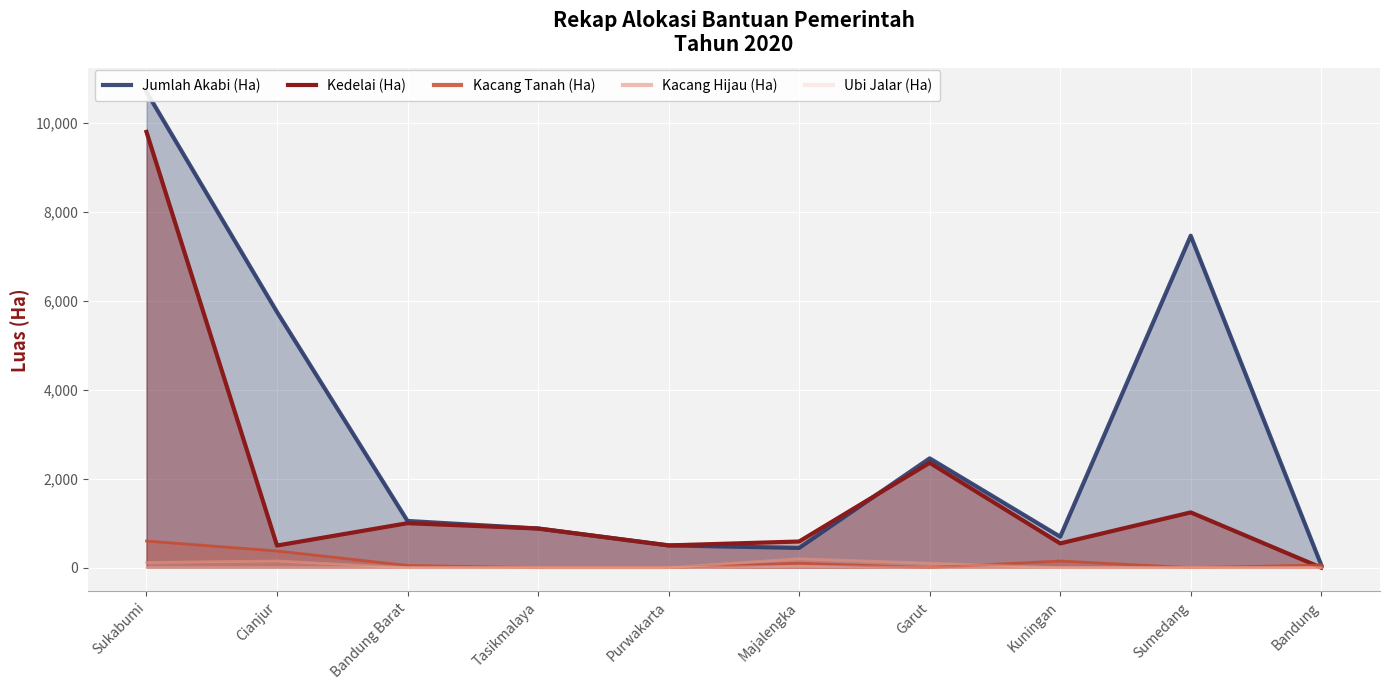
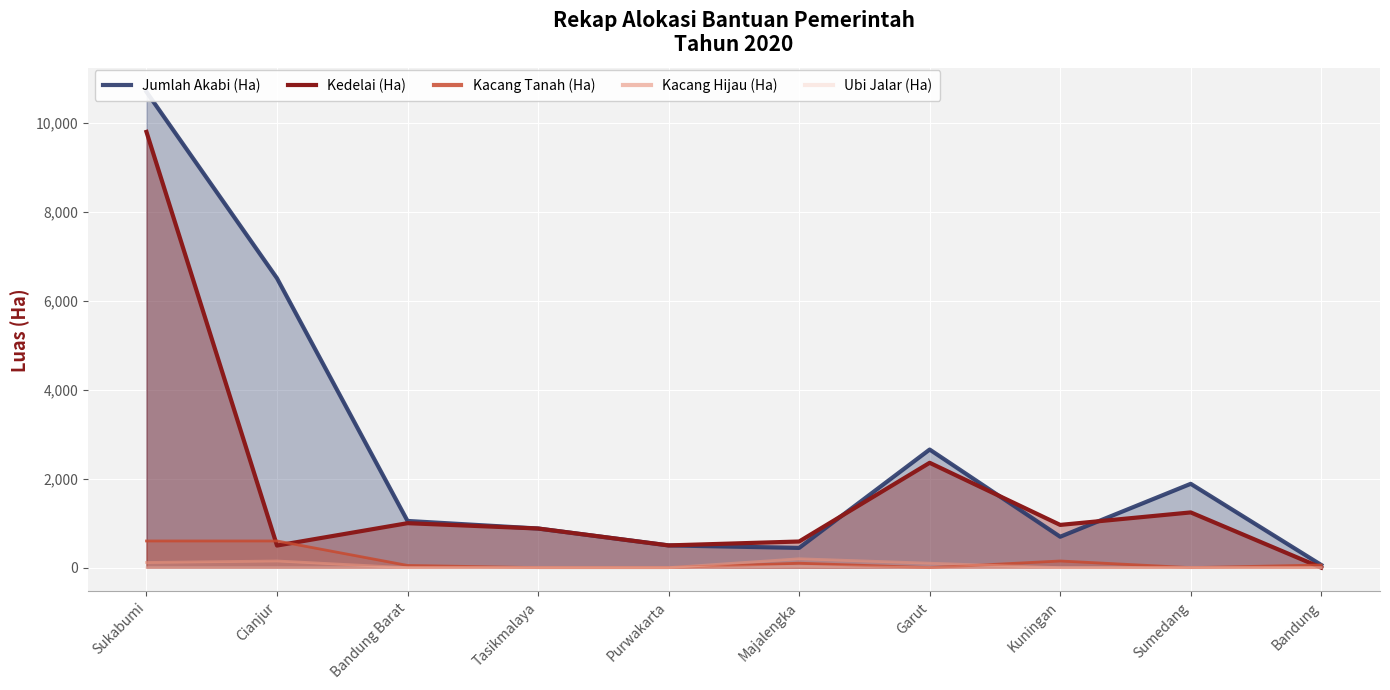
Jumlah Akabi (Ha), Cianjur: 5,800 -> 6,500
Kacang Tanah (Ha), Cianjur: 400 -> 600
Jumlah Akabi (Ha), Garut: 2,500 -> 2,700
Kedelai (Ha), Kuningan: 500 -> 1,000
Jumlah Akabi (Ha), Sumedang: 7,500 -> 1,900
